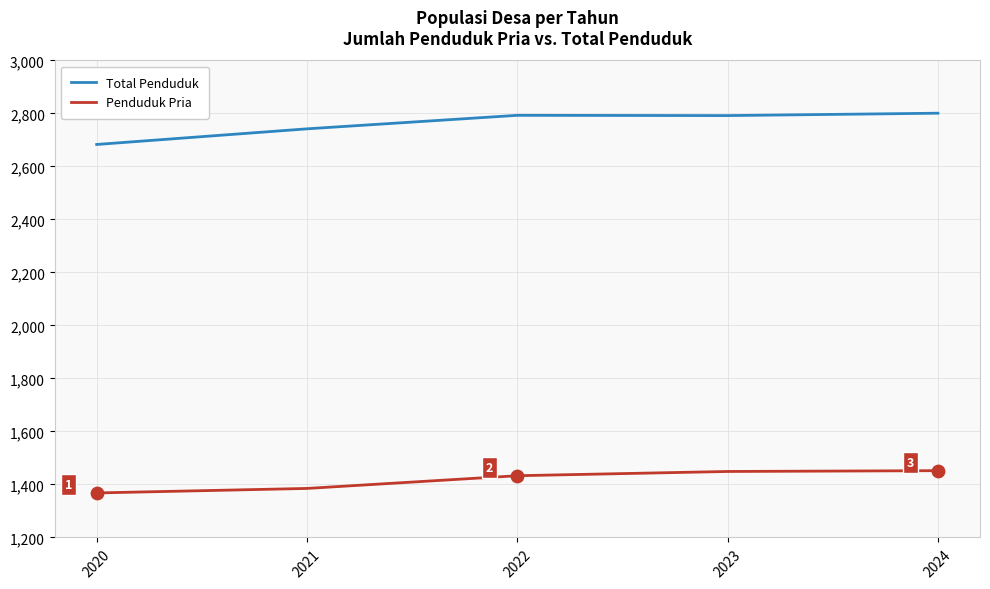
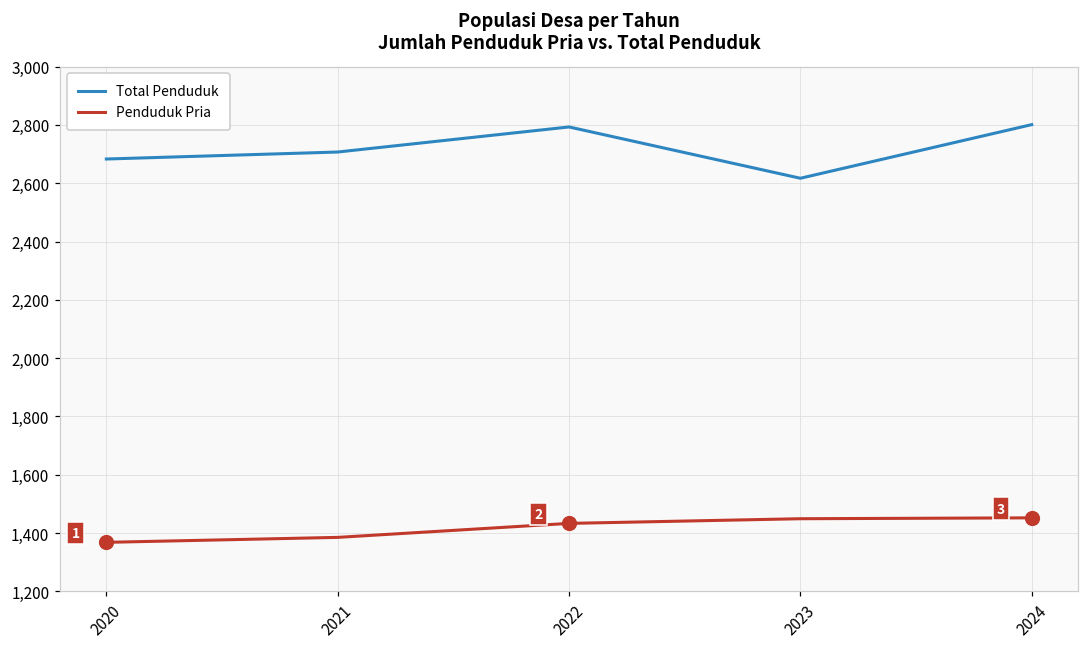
Total Penduduk, 2021: 2,740 -> 2,710
Total Penduduk, 2023: 2,790 -> 2,620
